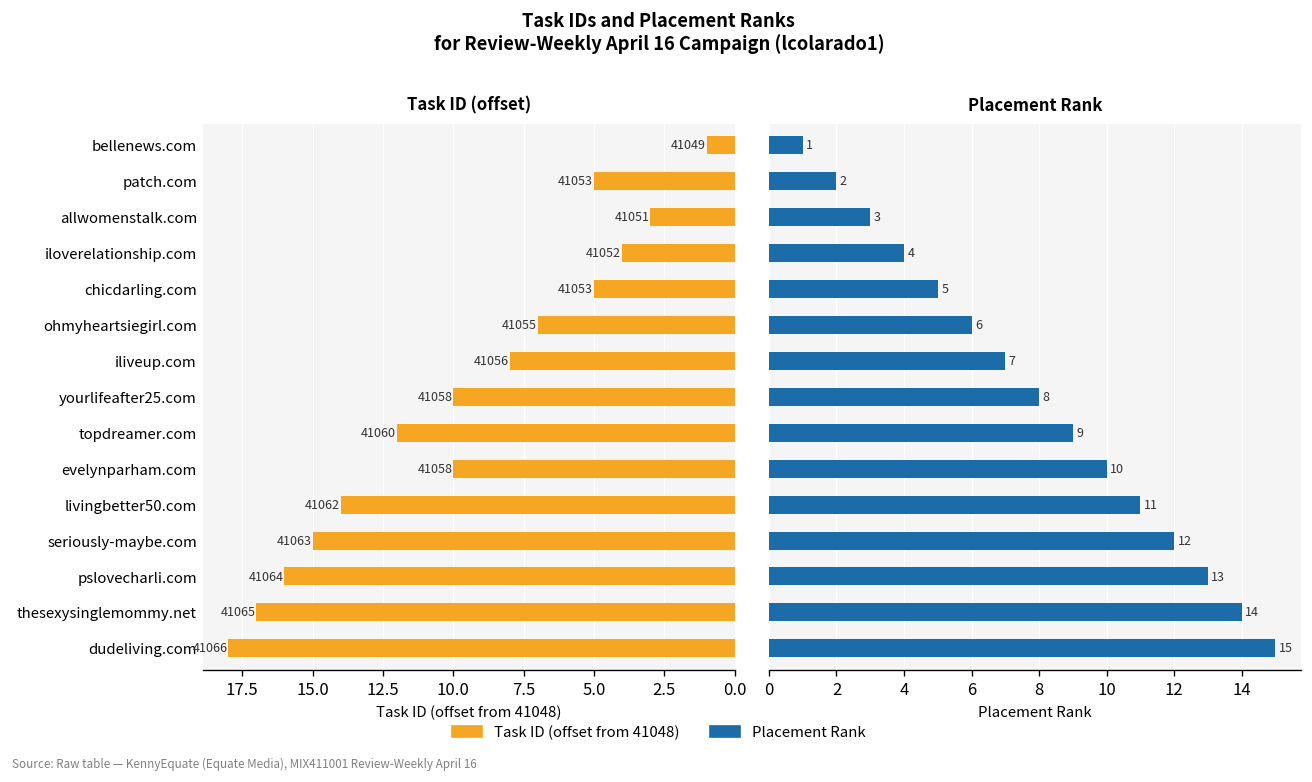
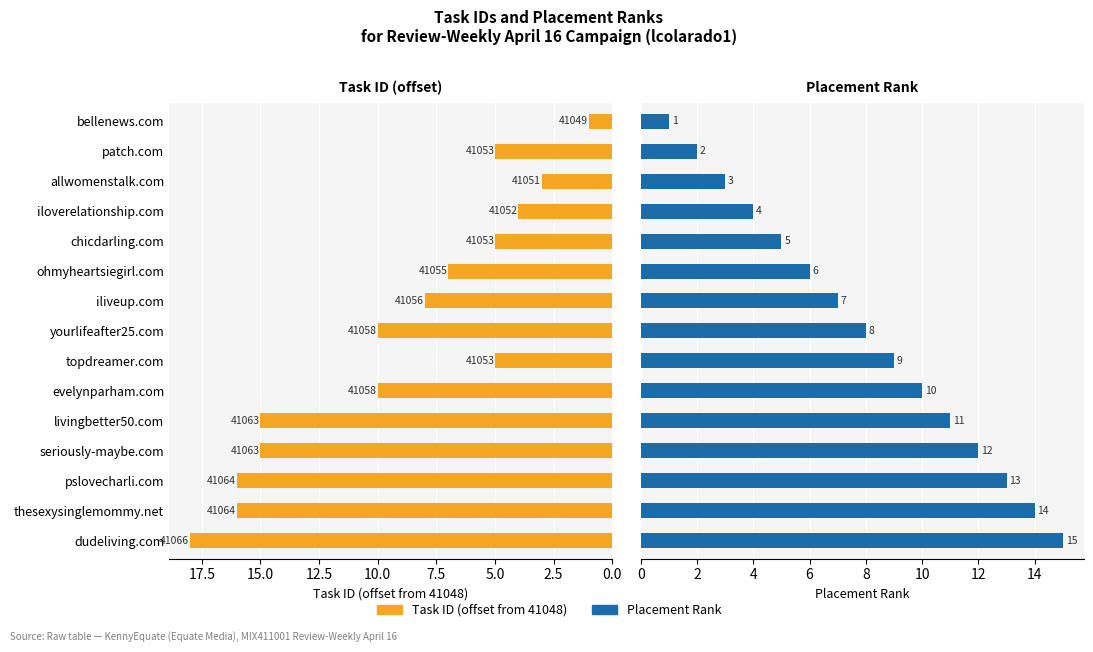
Task ID (offset), topdreamer.com: 41060 -> 41053
Task ID (offset), livingbetter50.com: 41062 -> 41063
Task ID (offset), thesexysinglemommy.net: 41065 -> 41064
